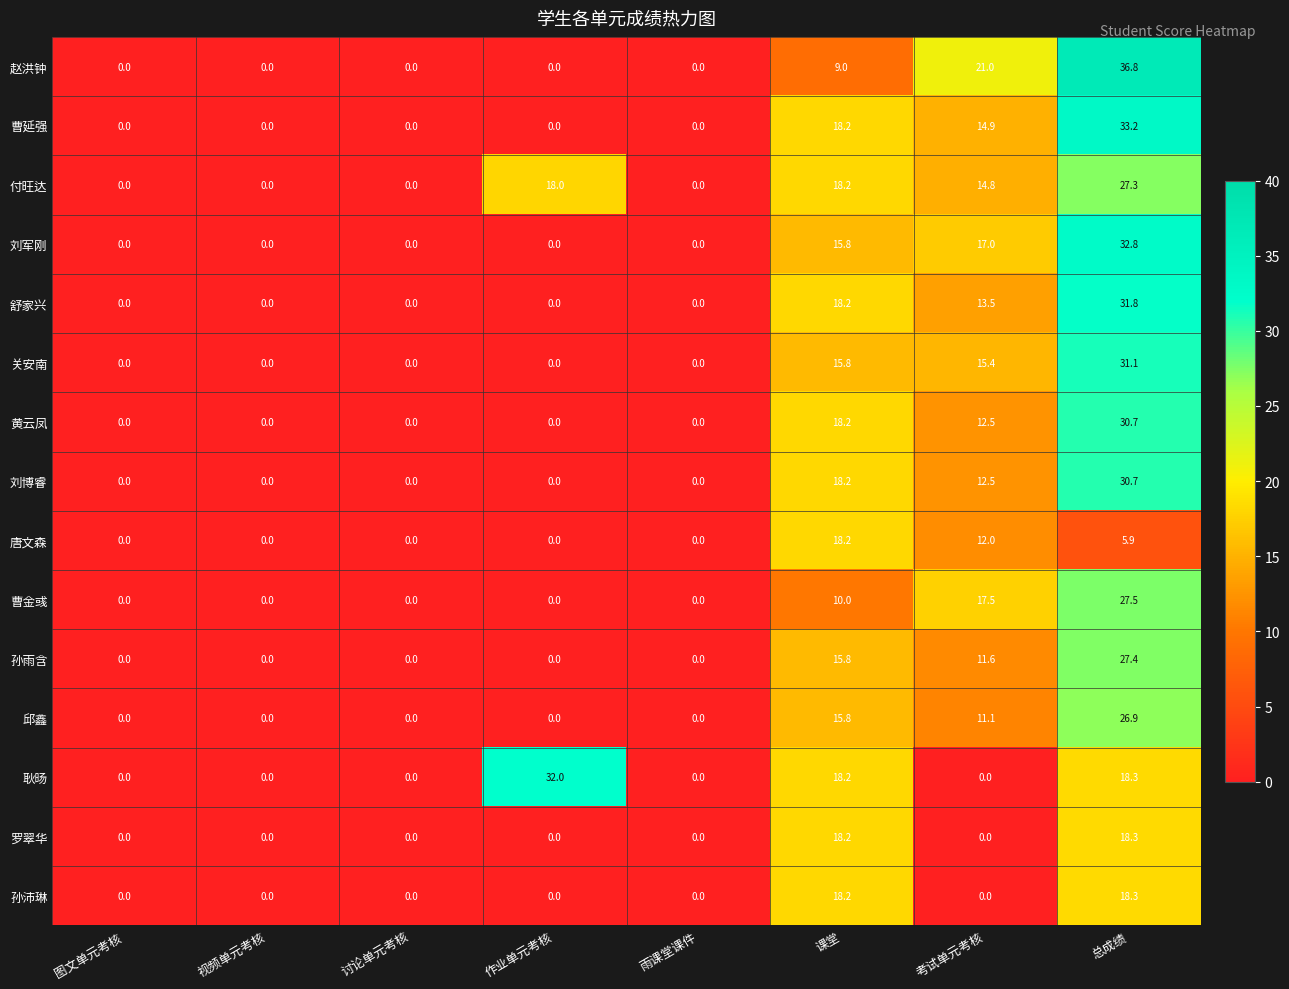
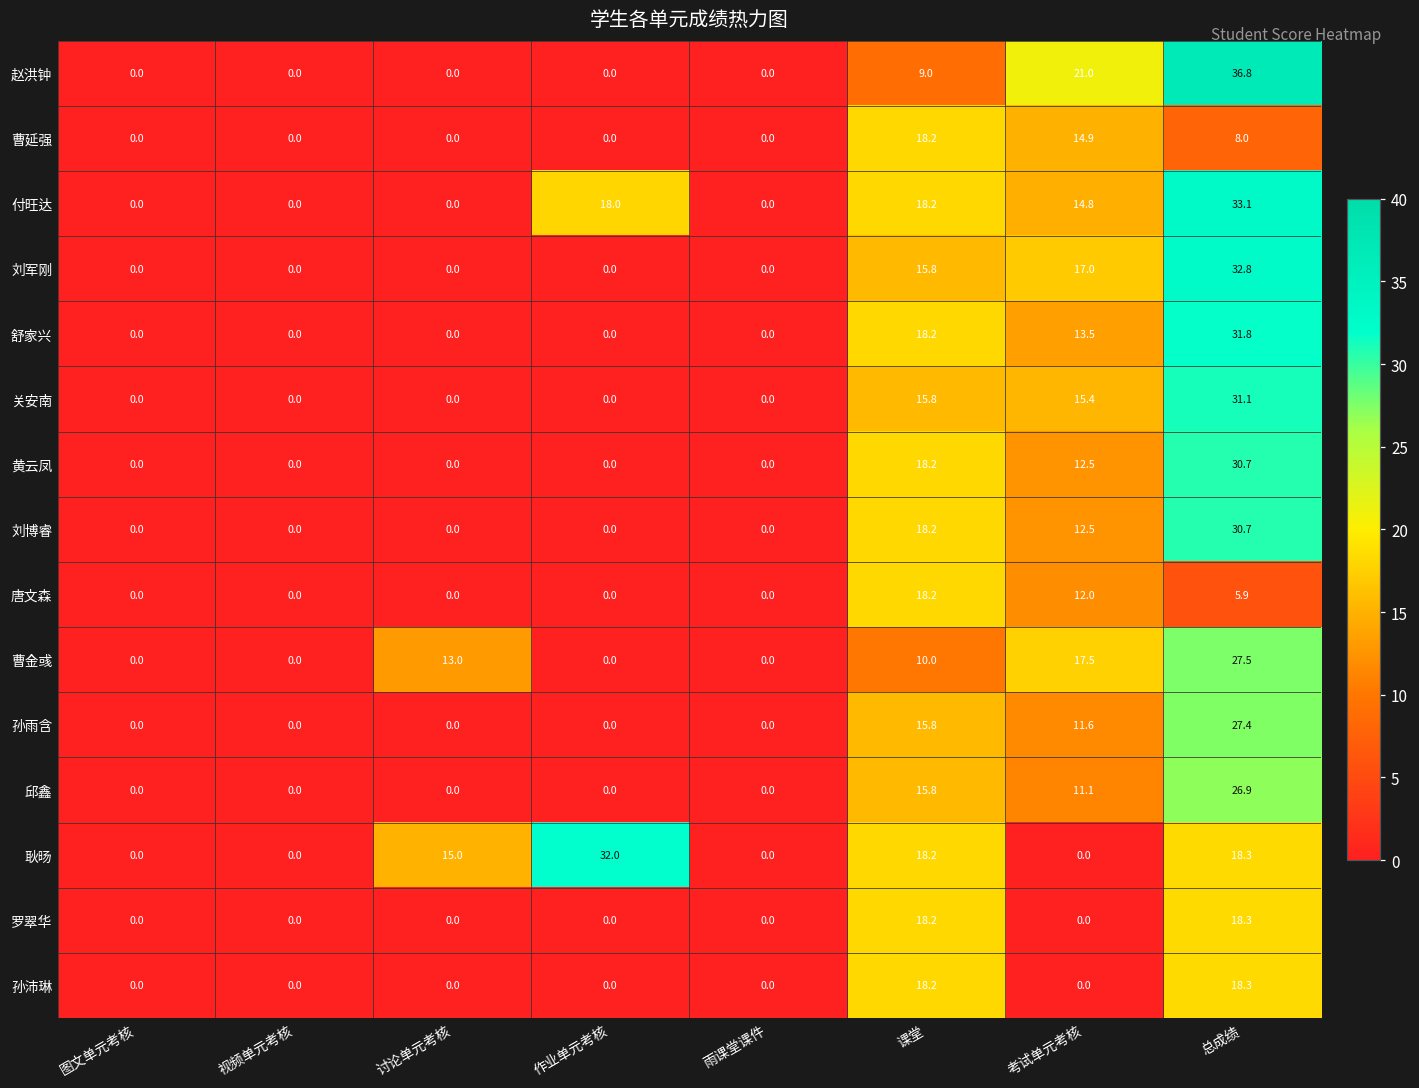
曹延强, 总成绩: 33.2 -> 8.0
付旺达, 总成绩: 27.3 -> 33.1
曹金彧, 讨论单元考核: 0.0 -> 13.0
耿旸, 讨论单元考核: 0.0 -> 15.0
